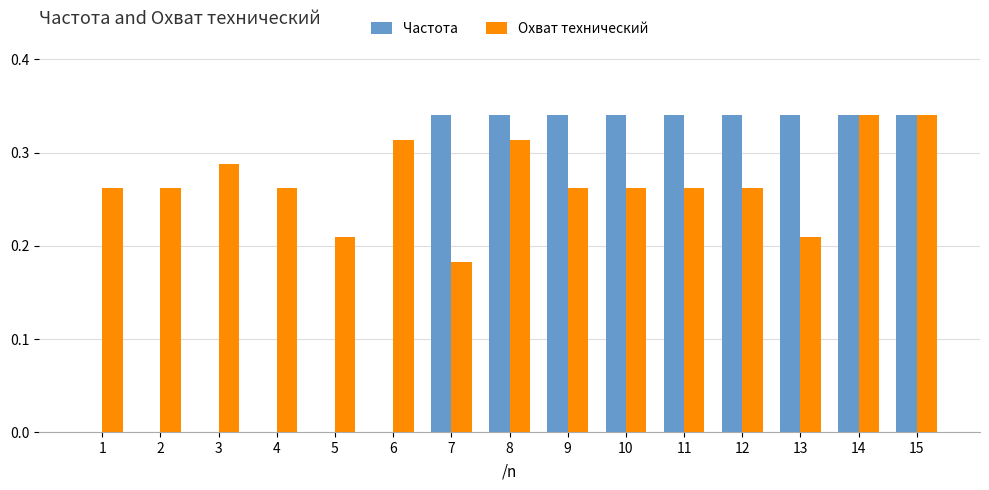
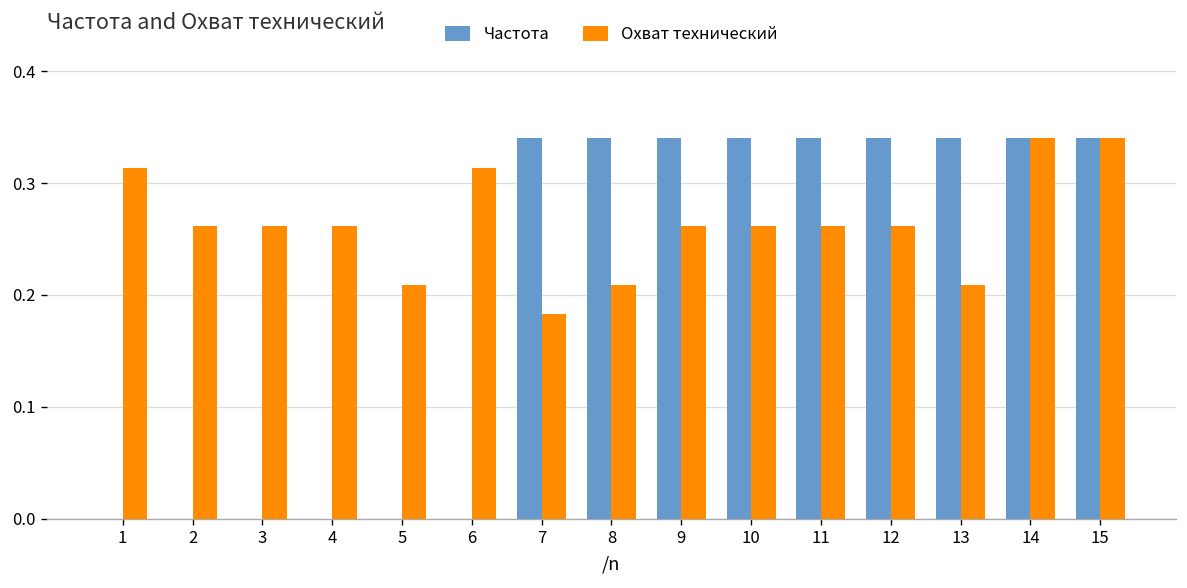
Охват технический, 1: 0.26 -> 0.31
Охват технический, 3: 0.29 -> 0.26
Охват технический, 8: 0.31 -> 0.21
